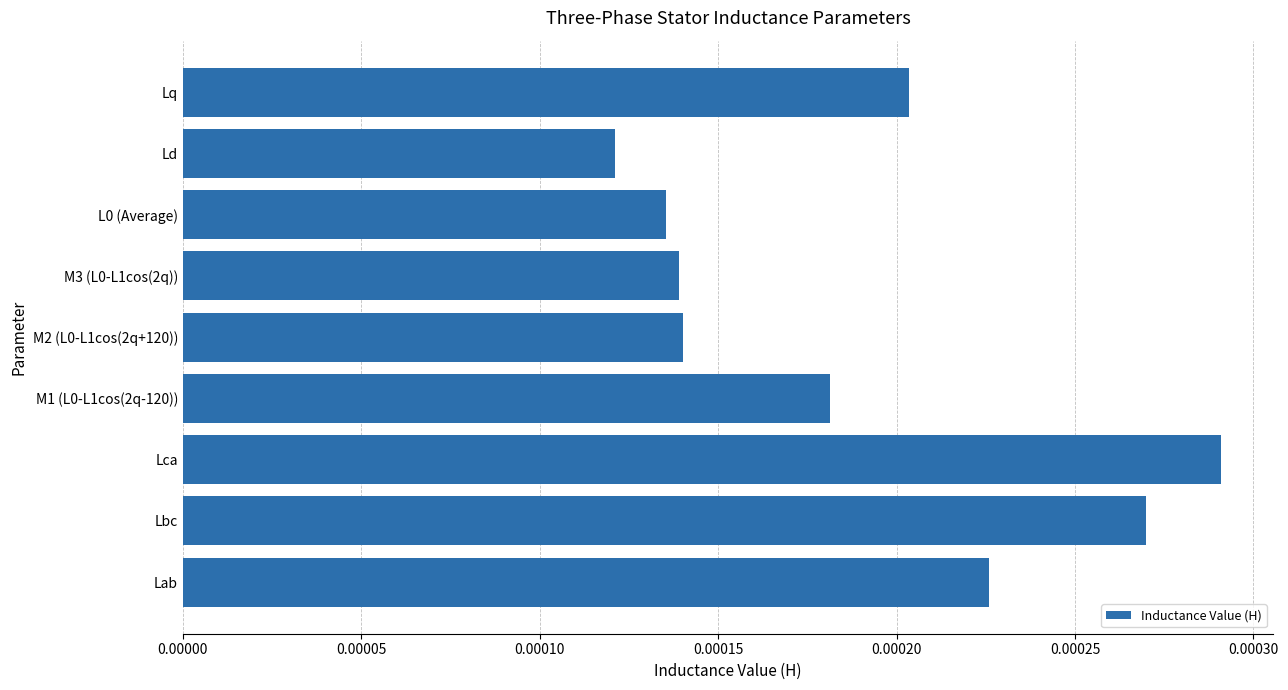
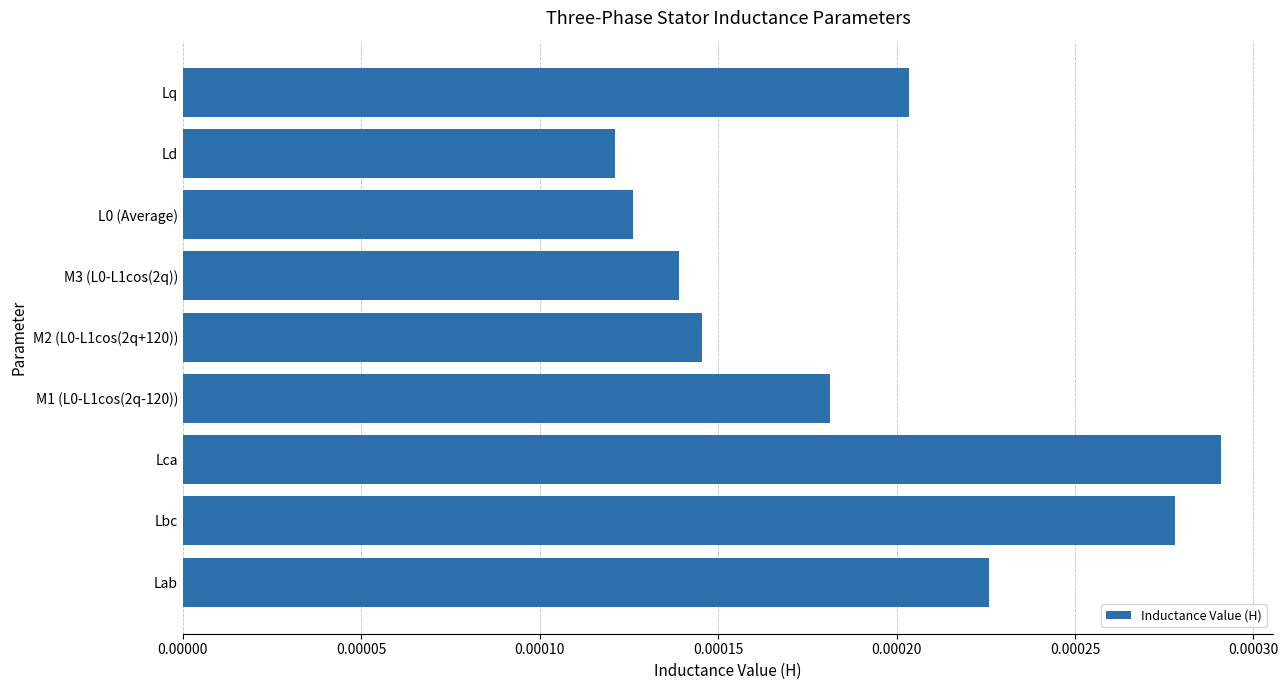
L0 (Average): 0.000135 -> 0.000126
M2 (L0-L1cos(2q+120)): 0.000140 -> 0.000146
Lbc: 0.000270 -> 0.000278
